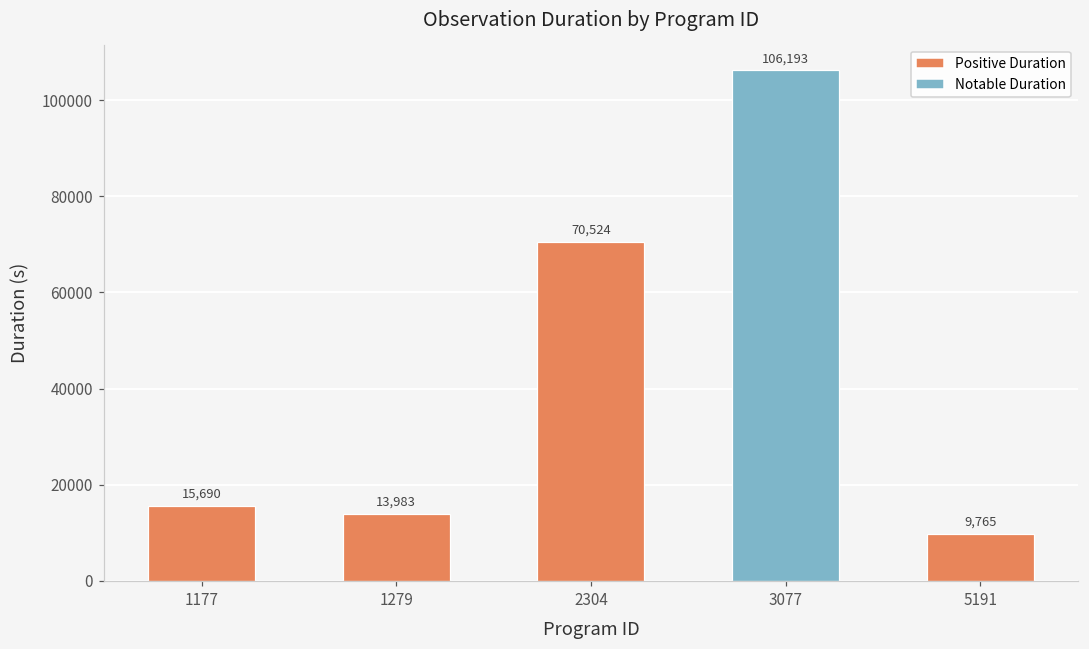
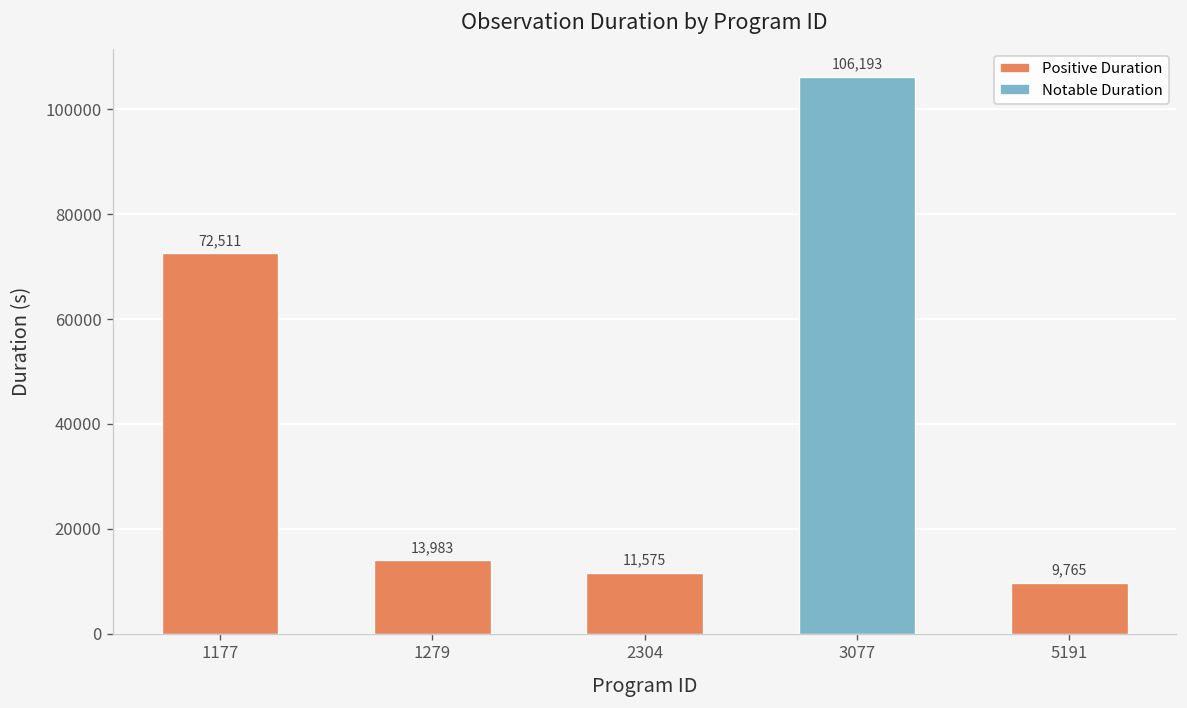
1177: 15,690 -> 72,511
2304: 70,524 -> 11,575
